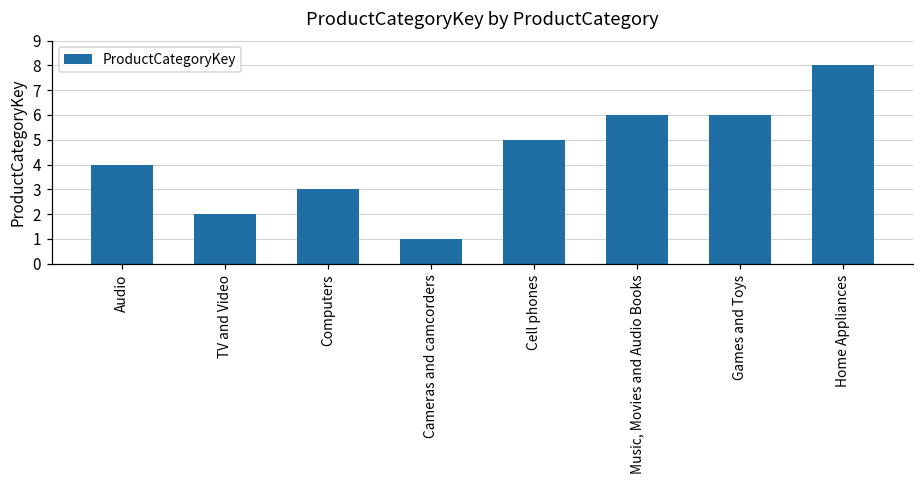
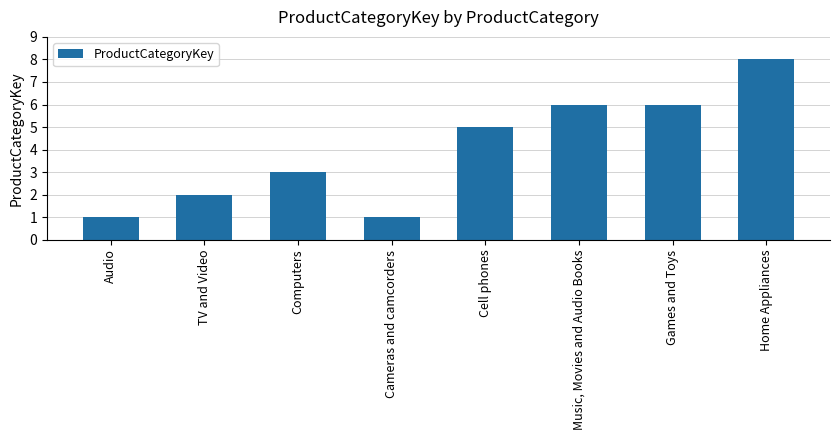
Audio: 4 -> 1
